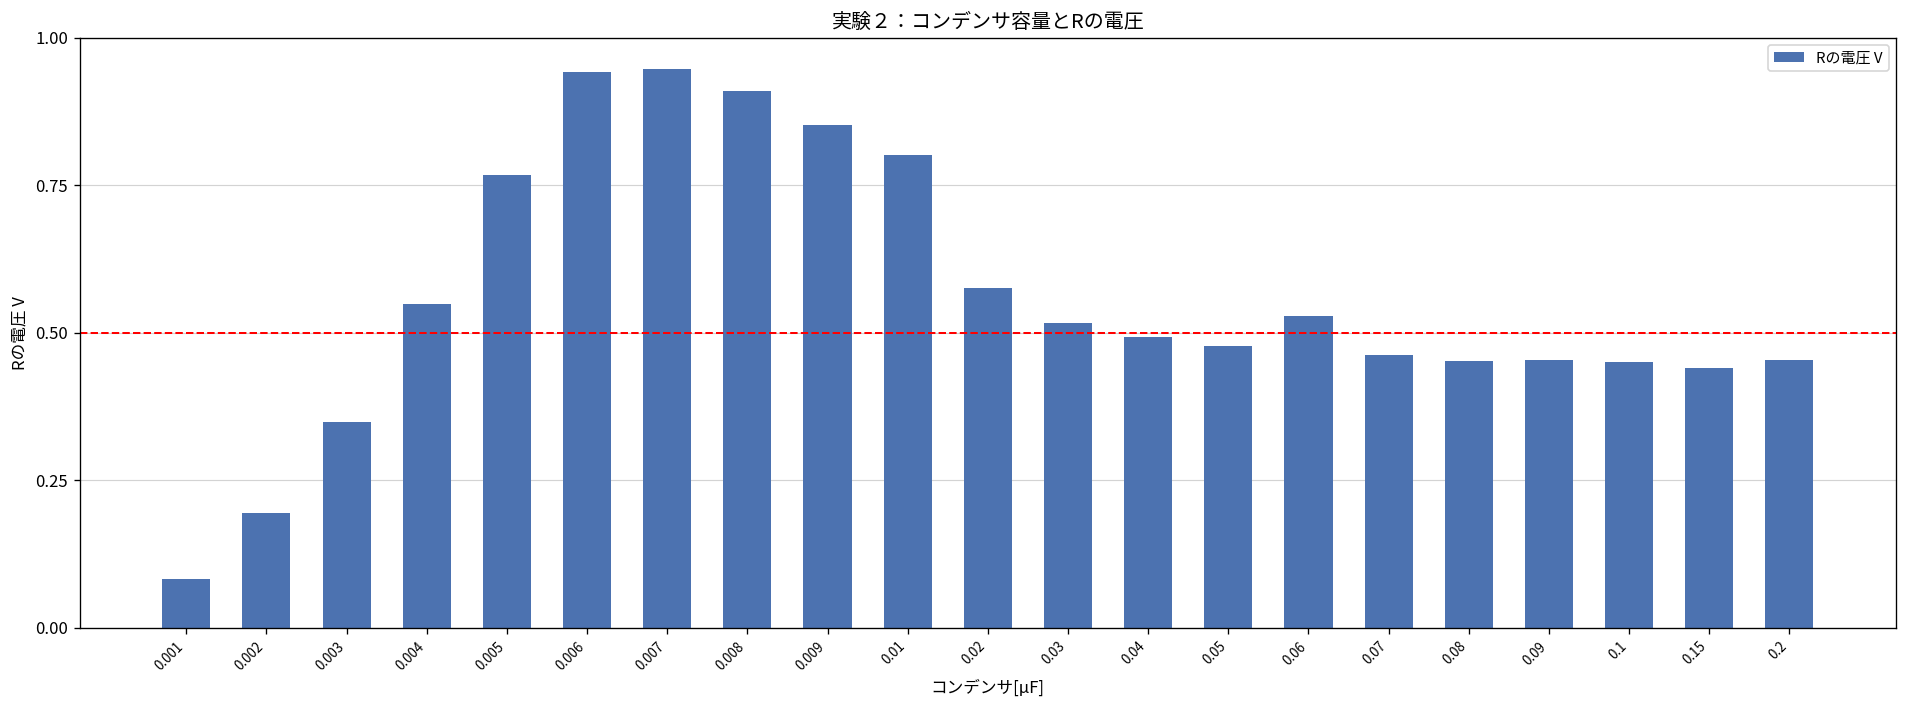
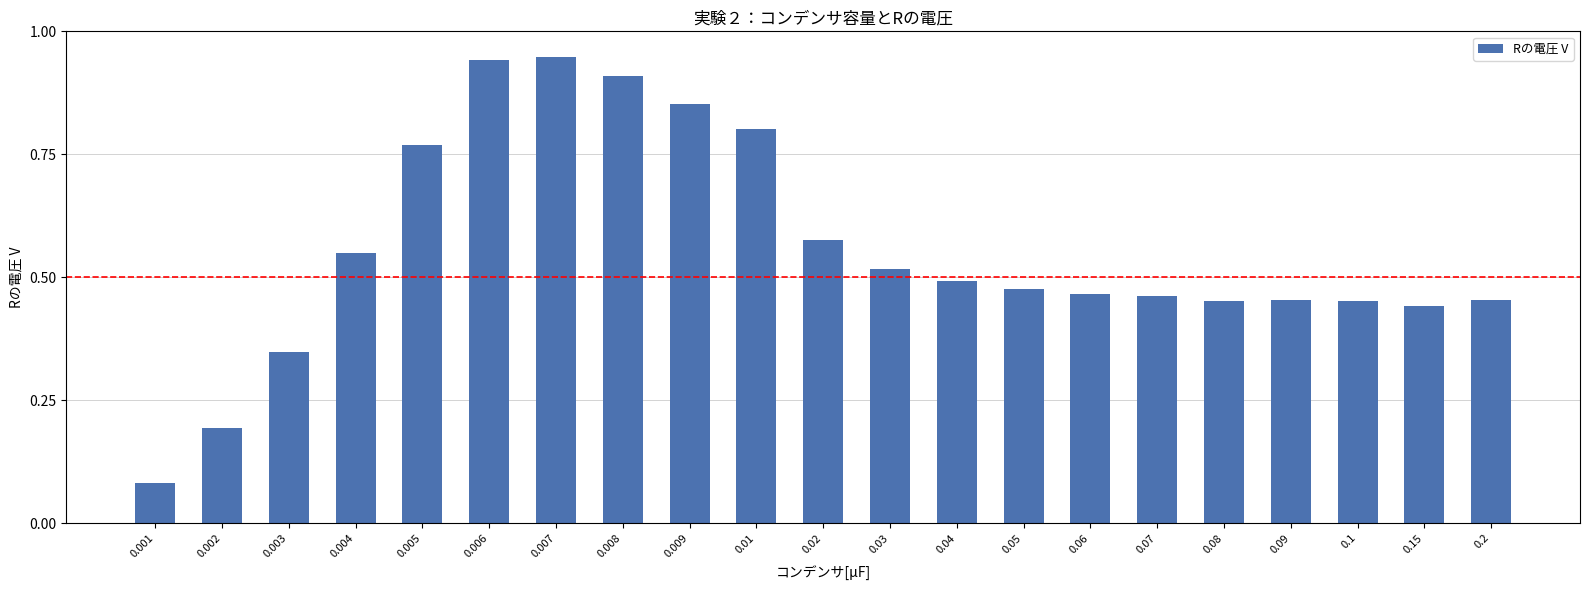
0.06: 0.53 -> 0.47
